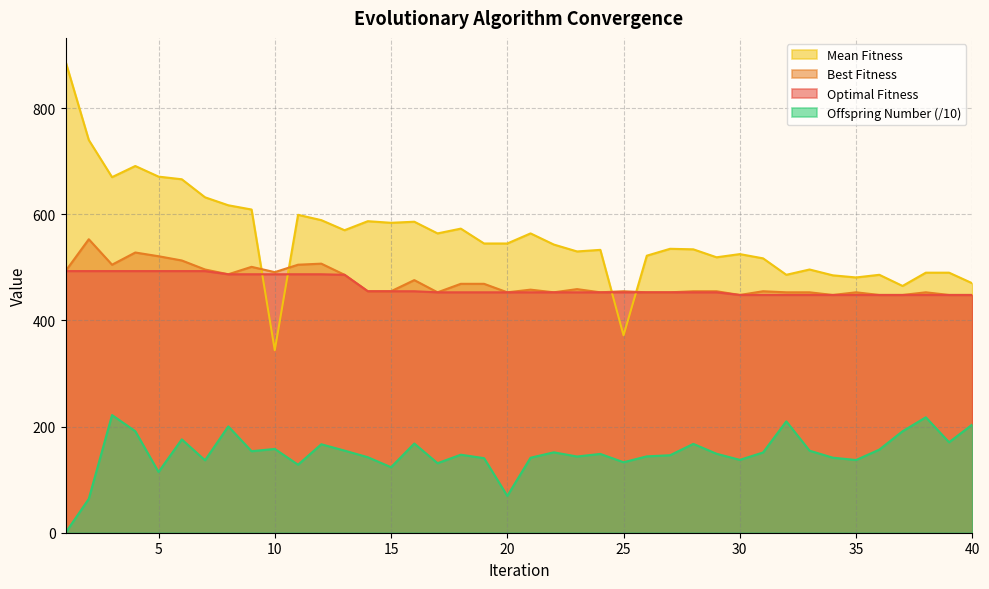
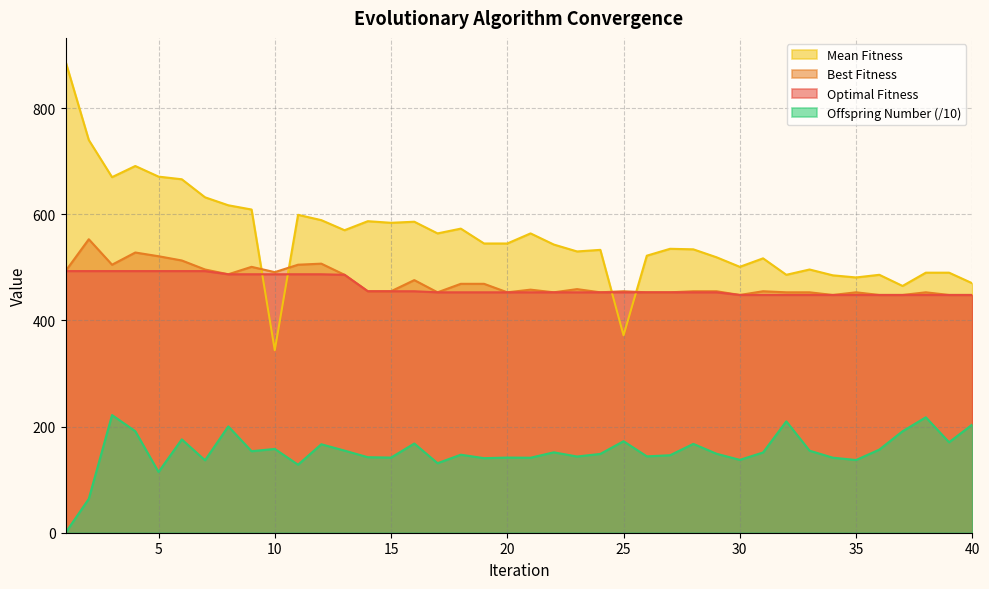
Offspring Number (/10), 15: 120 -> 140
Offspring Number (/10), 20: 70 -> 140
Offspring Number (/10), 25: 130 -> 170
Mean Fitness, 30: 530 -> 500
